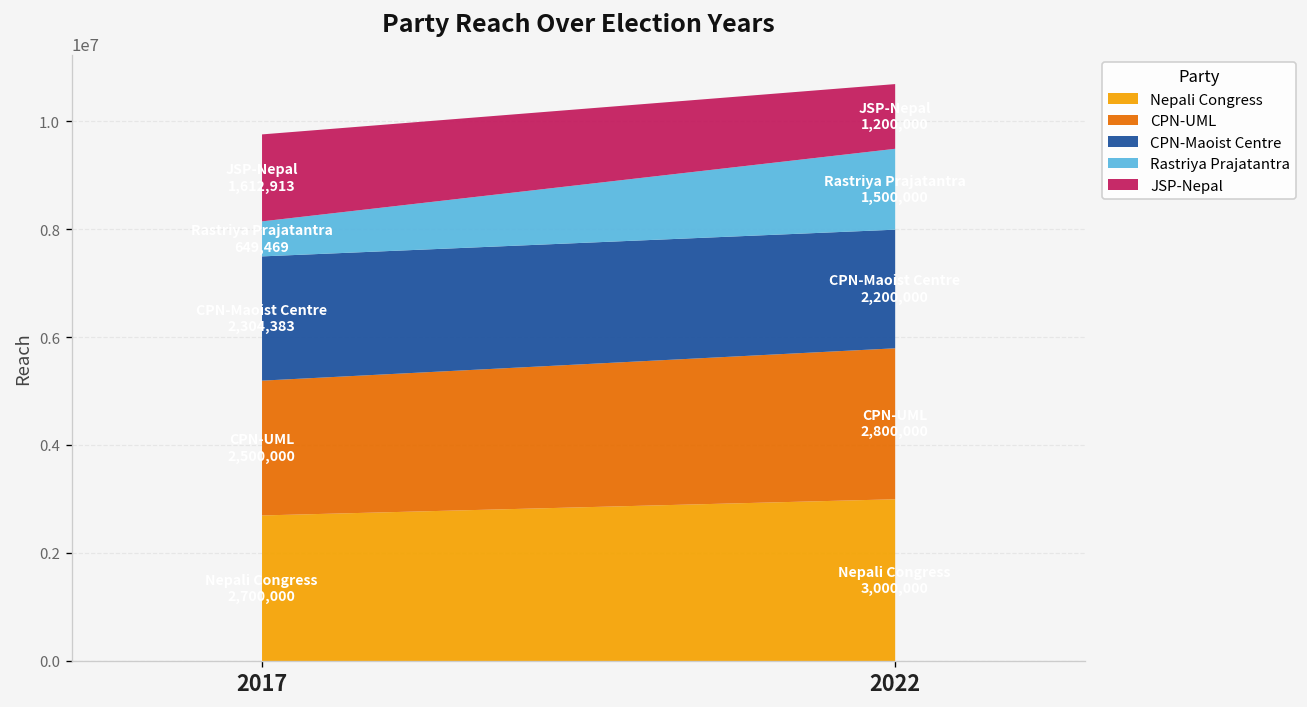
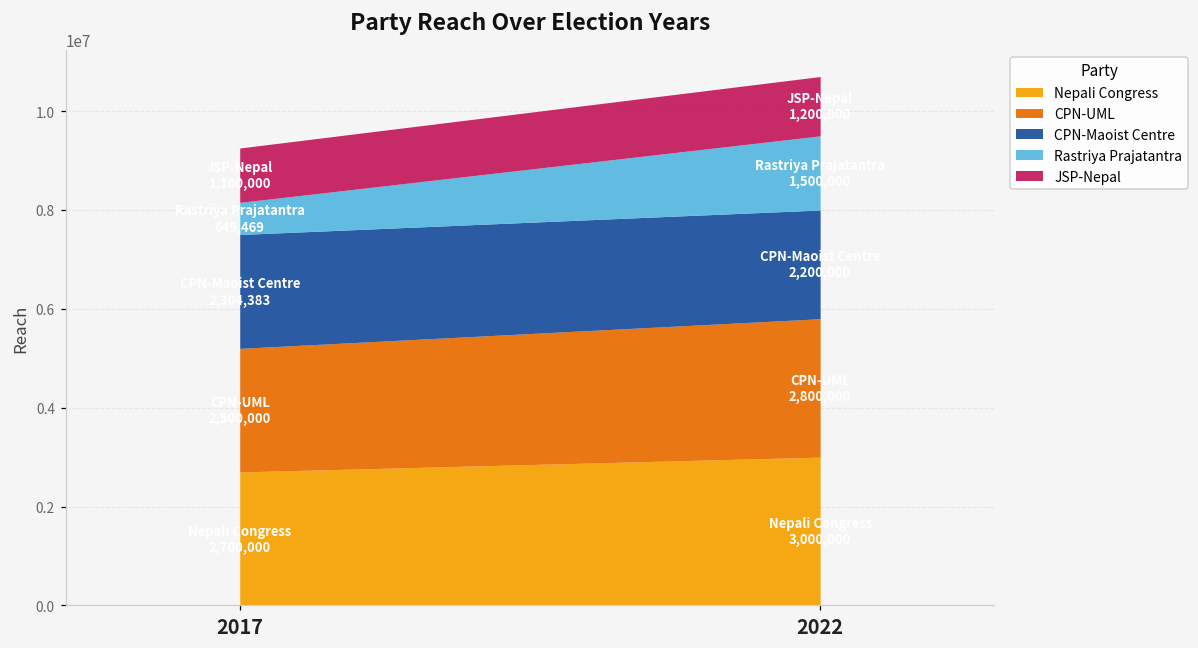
JSP-Nepal, 2017: 1600000 -> 1100000
